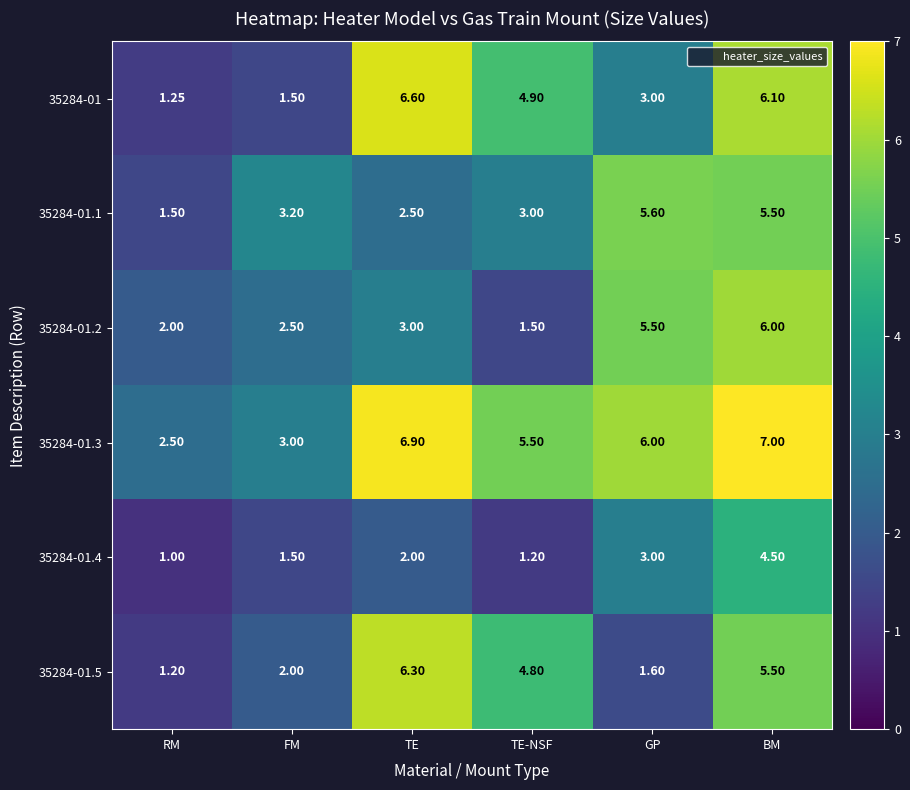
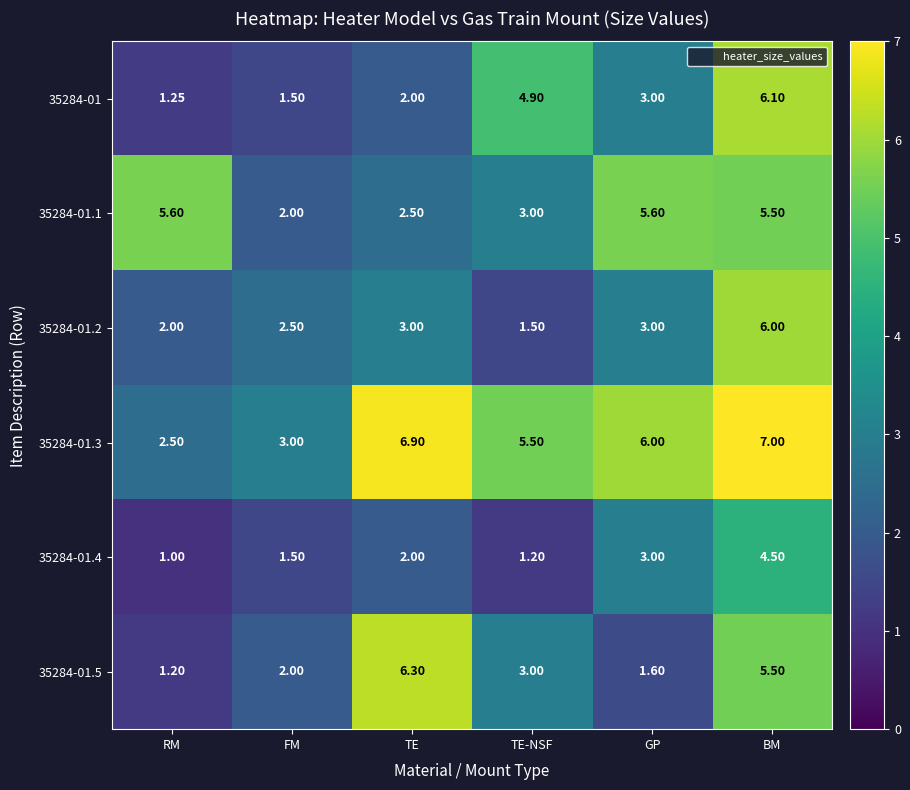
35284-01, TE: 6.60 -> 2.00
35284-01.1, RM: 1.50 -> 5.60
35284-01.1, FM: 3.20 -> 2.00
35284-01.2, GP: 5.50 -> 3.00
35284-01.5, TE-NSF: 4.80 -> 3.00
